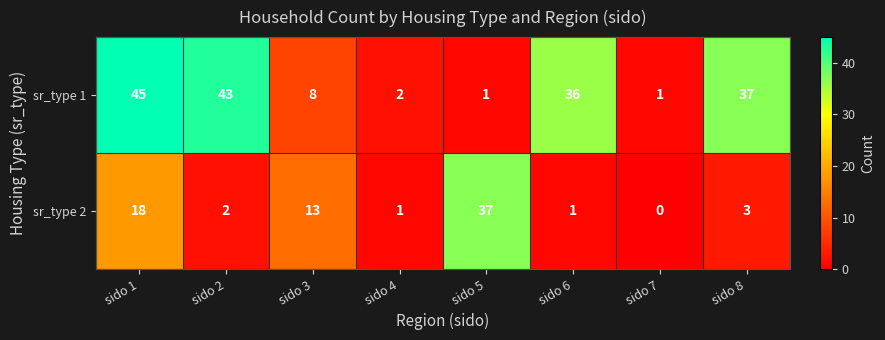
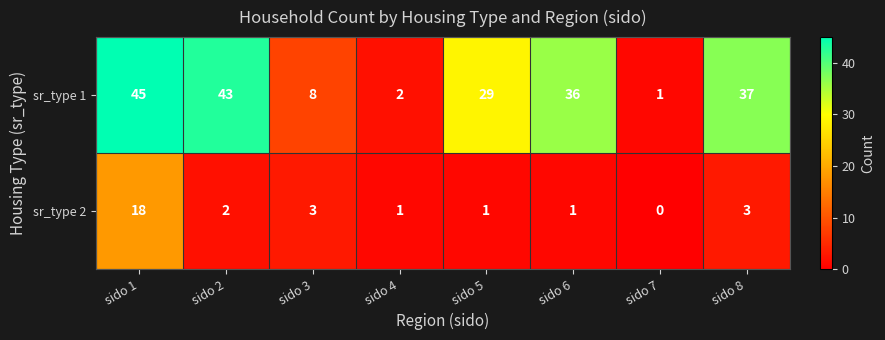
sr_type 1, sido 5: 1 -> 29
sr_type 2, sido 3: 13 -> 3
sr_type 2, sido 5: 37 -> 1
